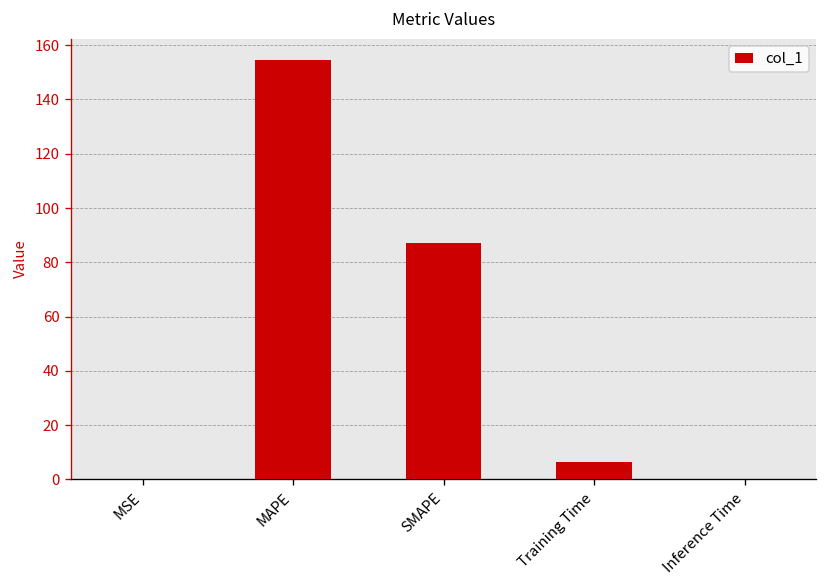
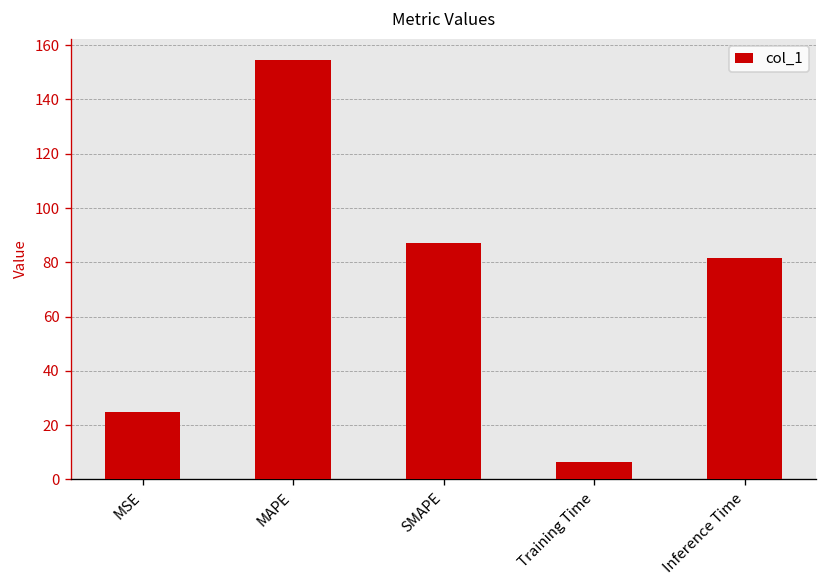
MSE: 0 -> 25
Inference Time: 0 -> 82
